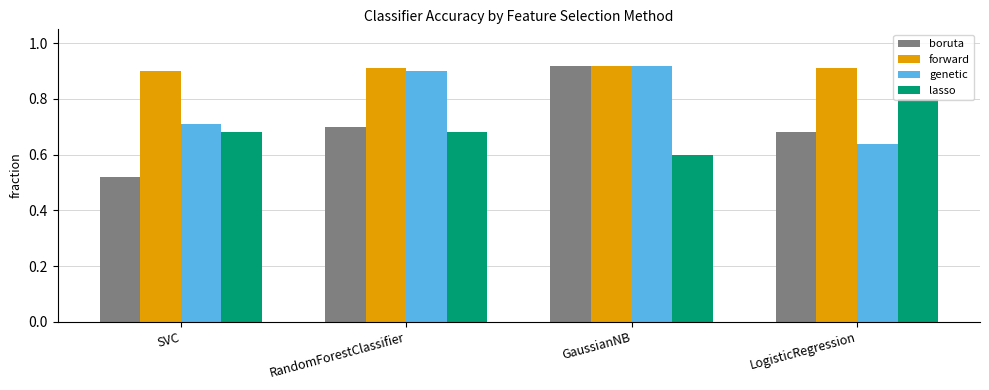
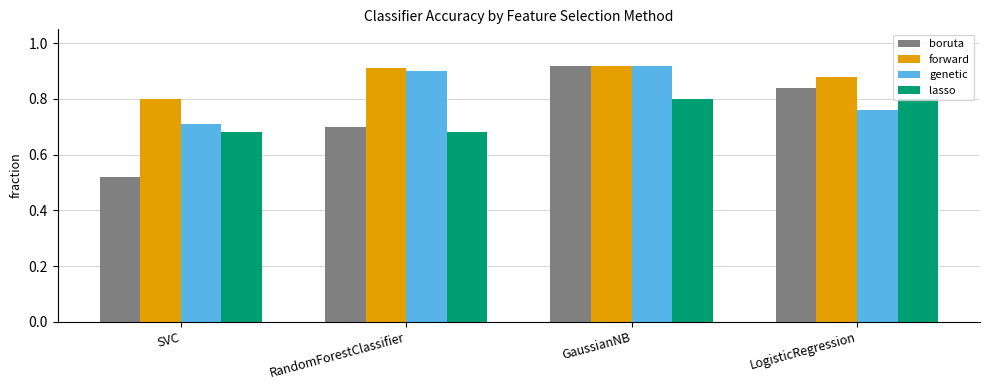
forward, SVC: 0.9 -> 0.8
lasso, GaussianNB: 0.6 -> 0.8
boruta, LogisticRegression: 0.68 -> 0.84
forward, LogisticRegression: 0.91 -> 0.88
genetic, LogisticRegression: 0.64 -> 0.76
